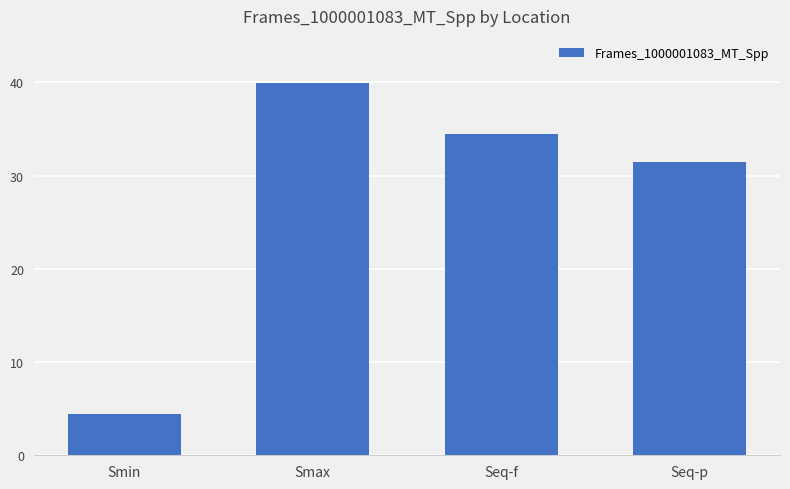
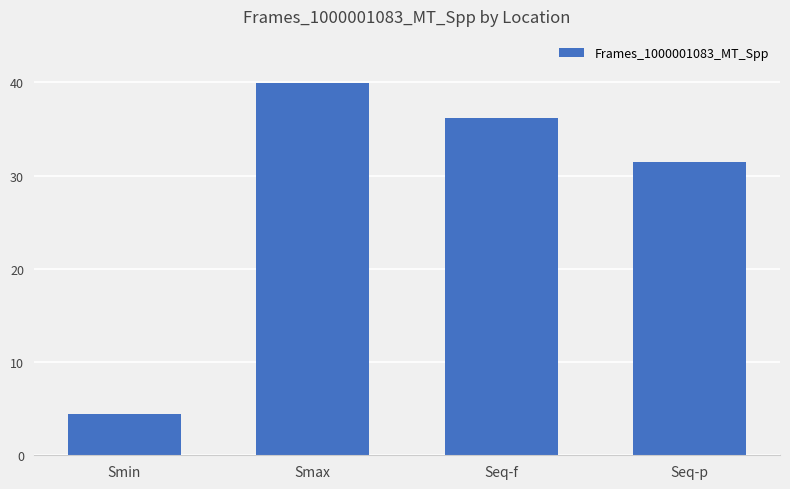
Seq-f: 34 -> 36
